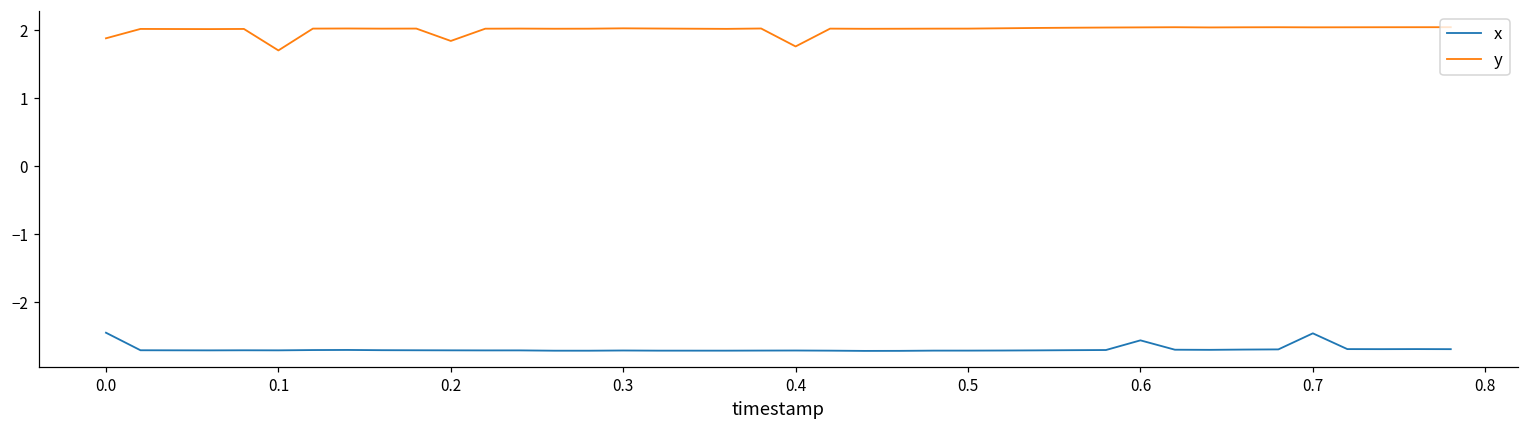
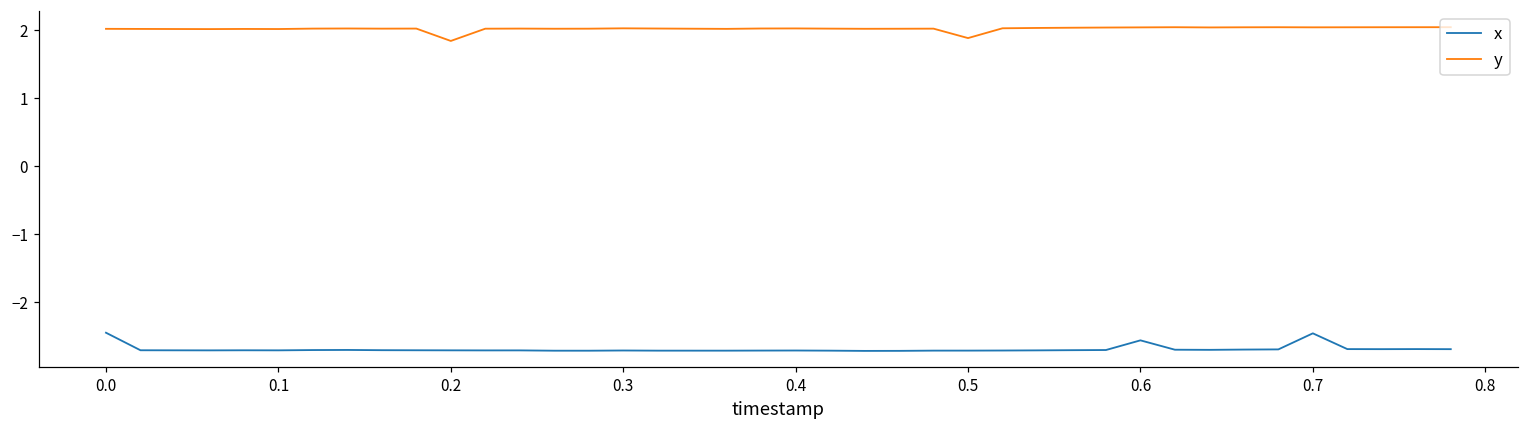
y, 0.0: 1.9 -> 2.0
y, 0.1: 1.7 -> 2.0
y, 0.4: 1.8 -> 2.0
y, 0.5: 2.0 -> 1.9
